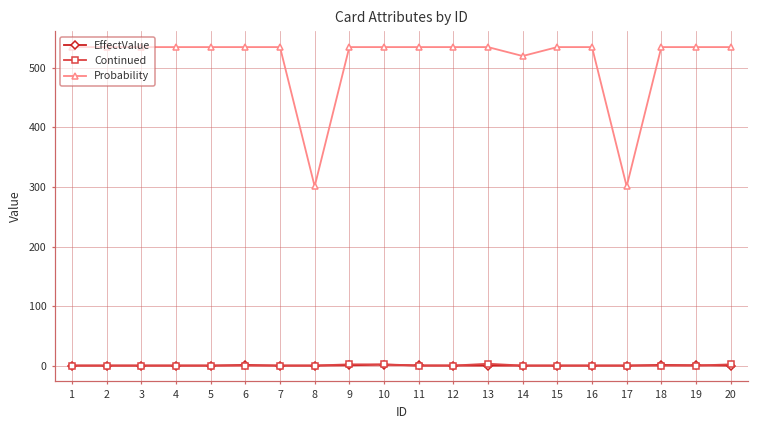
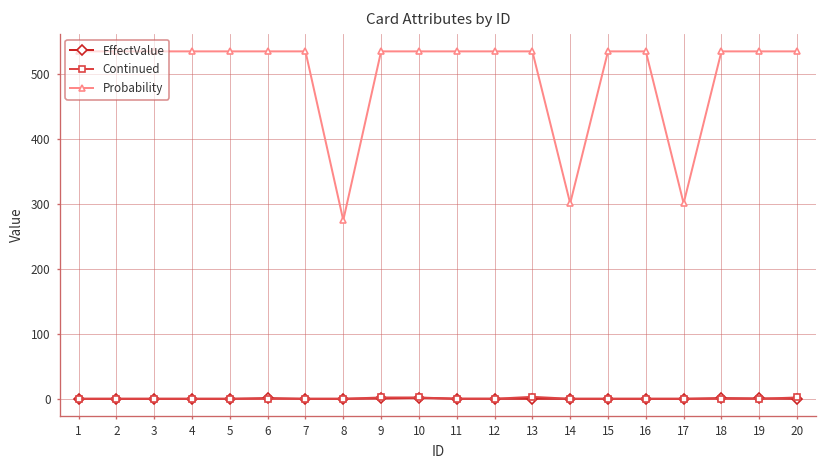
Probability, 8: 300 -> 280
Probability, 14: 520 -> 300
